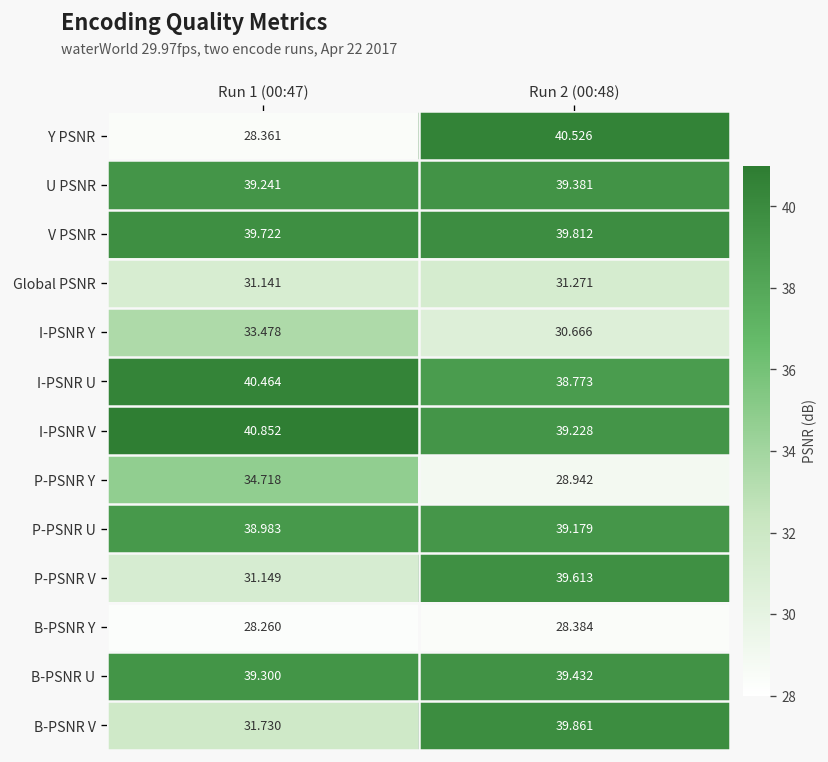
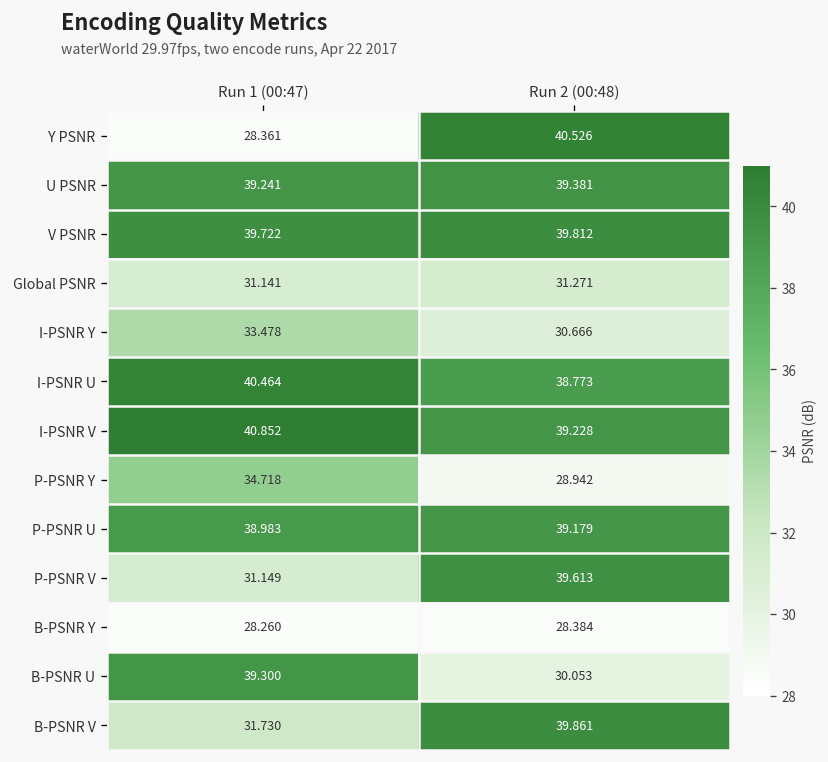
B-PSNR U, Run 2 (00:48): 39.432 -> 30.053
